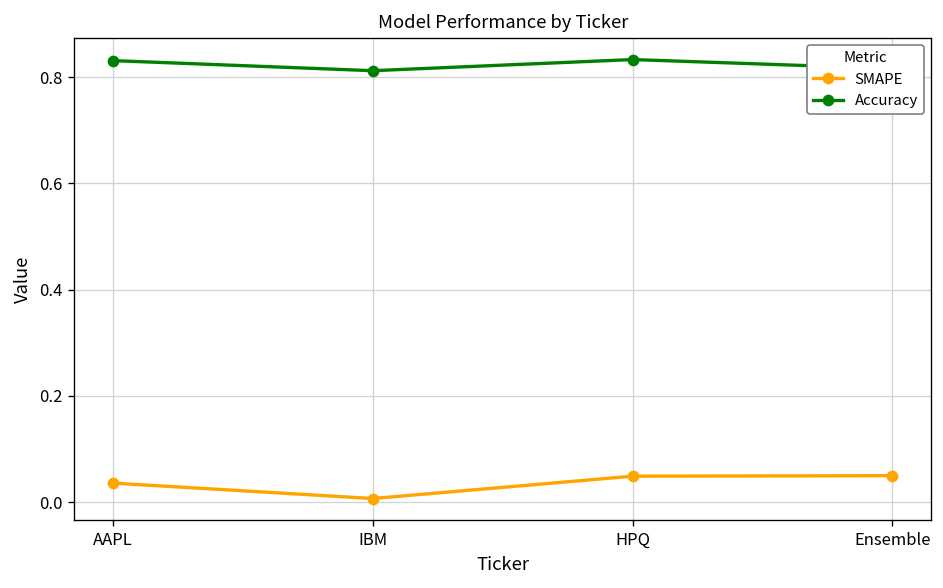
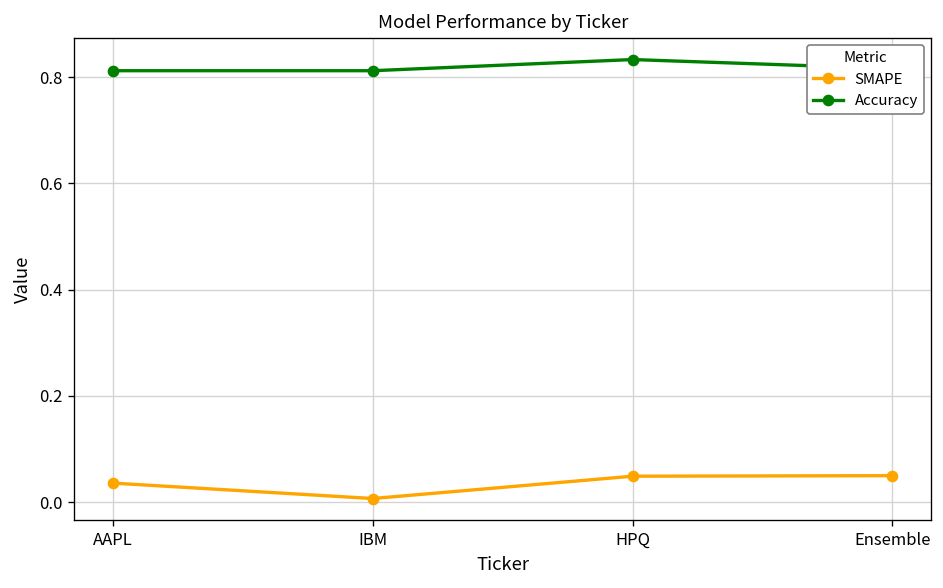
Accuracy, AAPL: 0.83 -> 0.81
